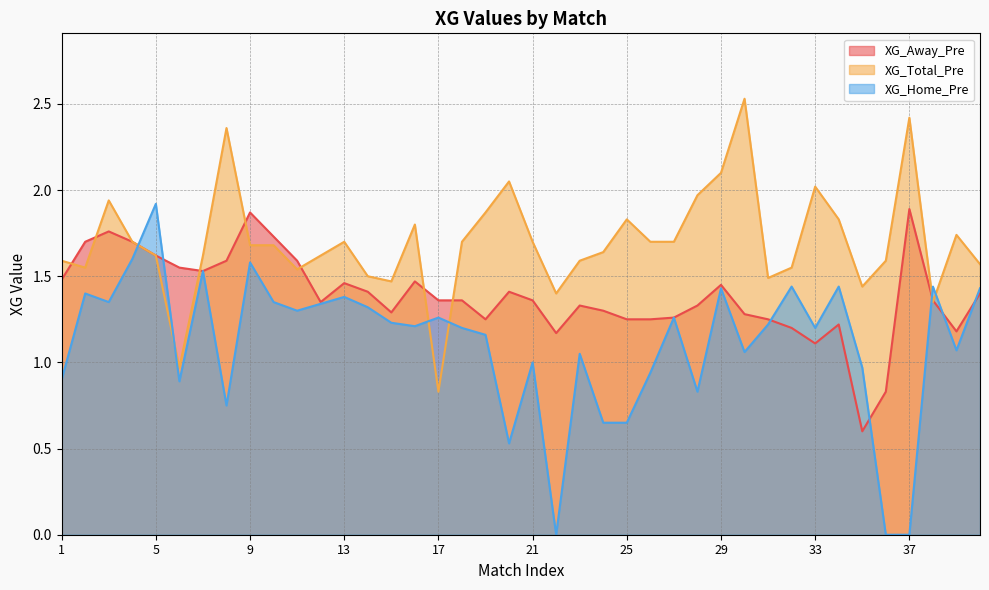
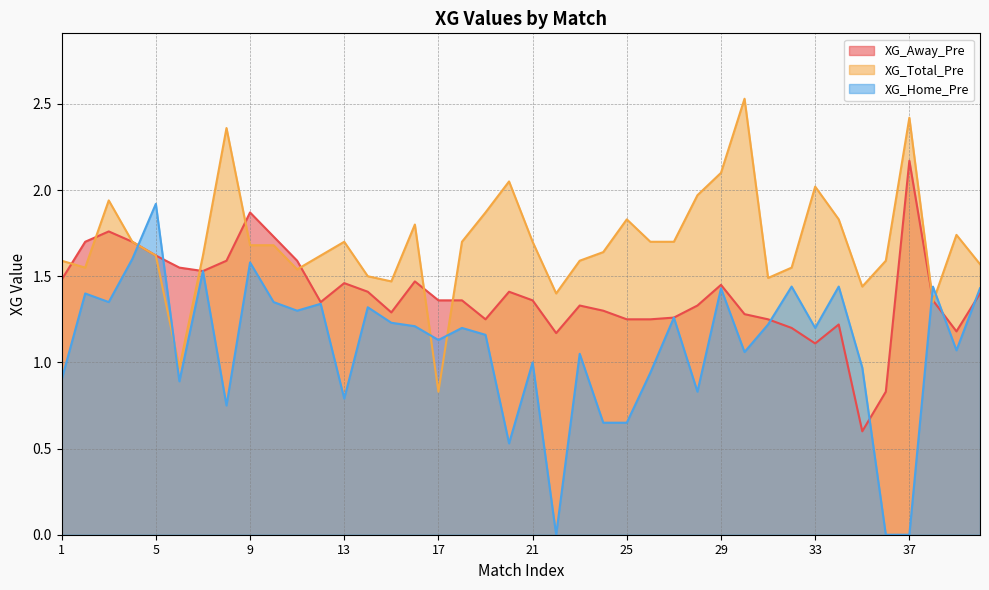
XG_Home_Pre, 13: 1.38 -> 0.79
XG_Home_Pre, 17: 1.26 -> 1.13
XG_Away_Pre, 37: 1.89 -> 2.17
